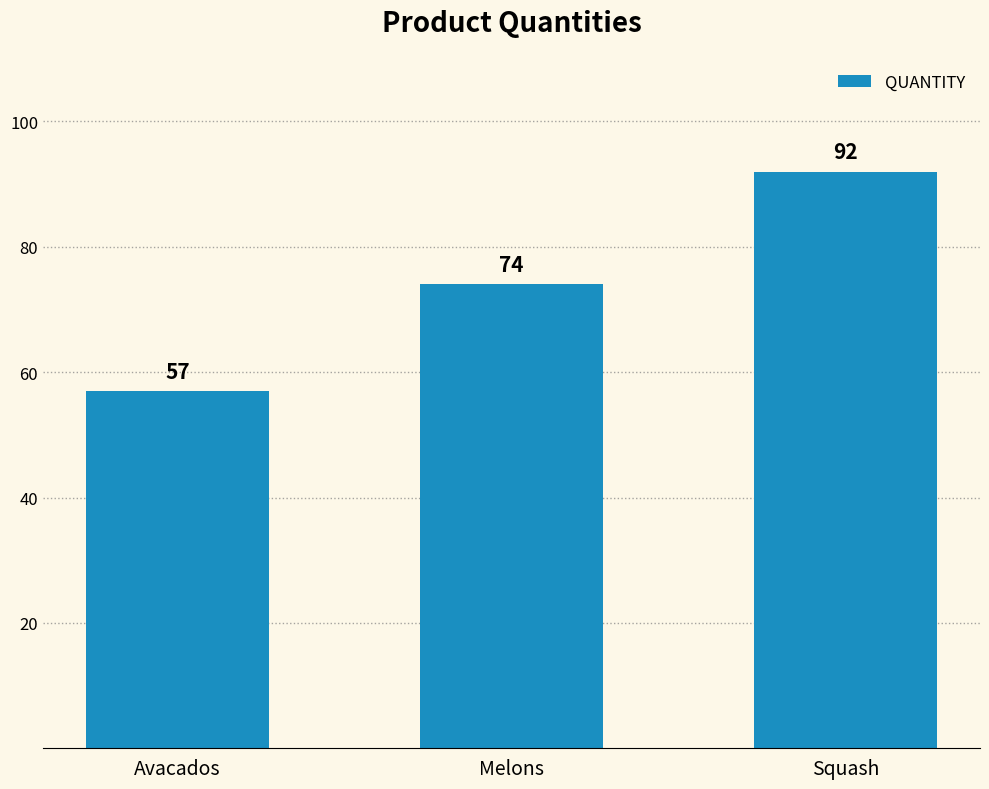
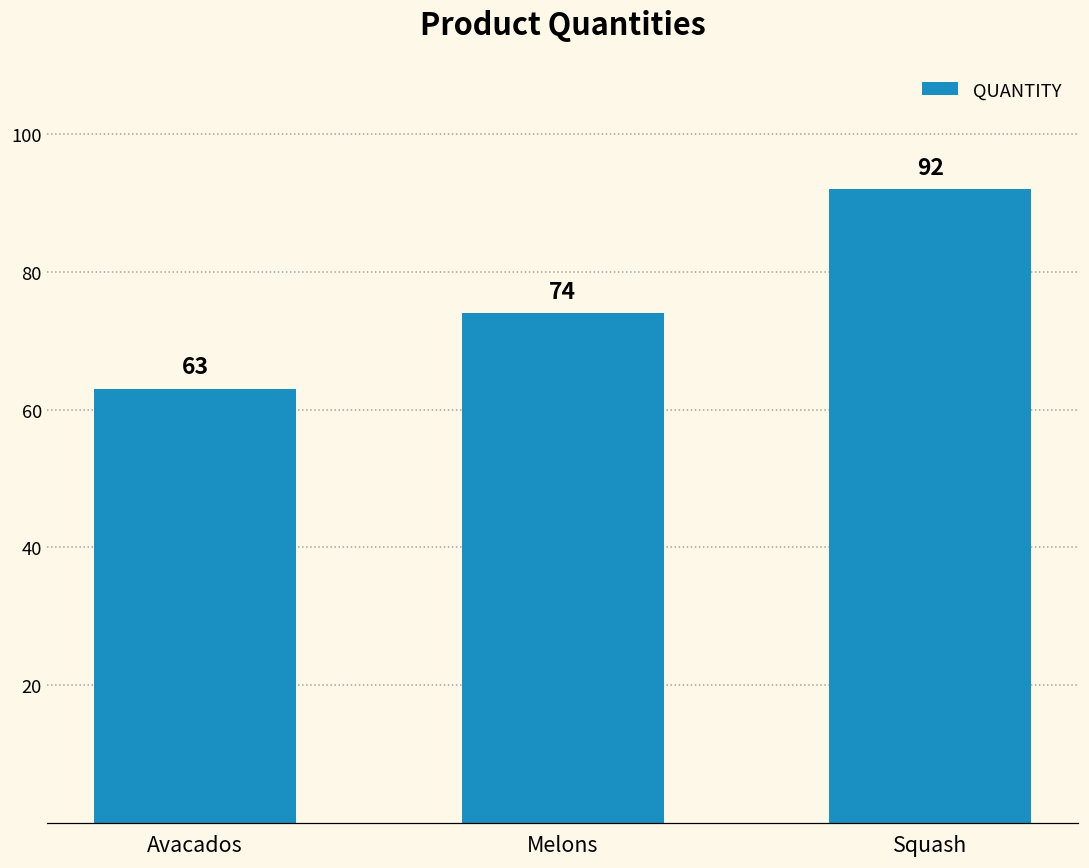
Avacados: 57 -> 63
